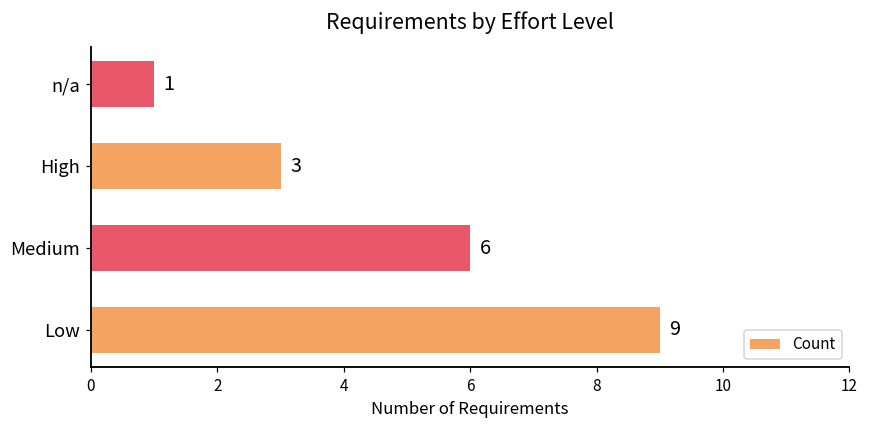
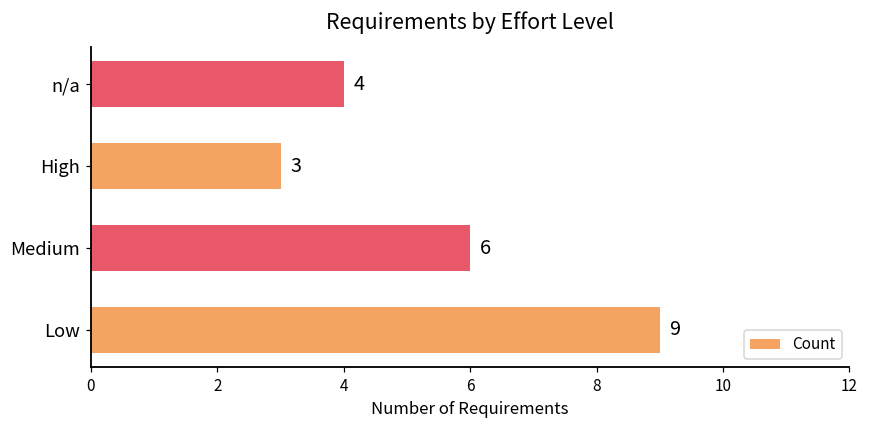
n/a: 1 -> 4
